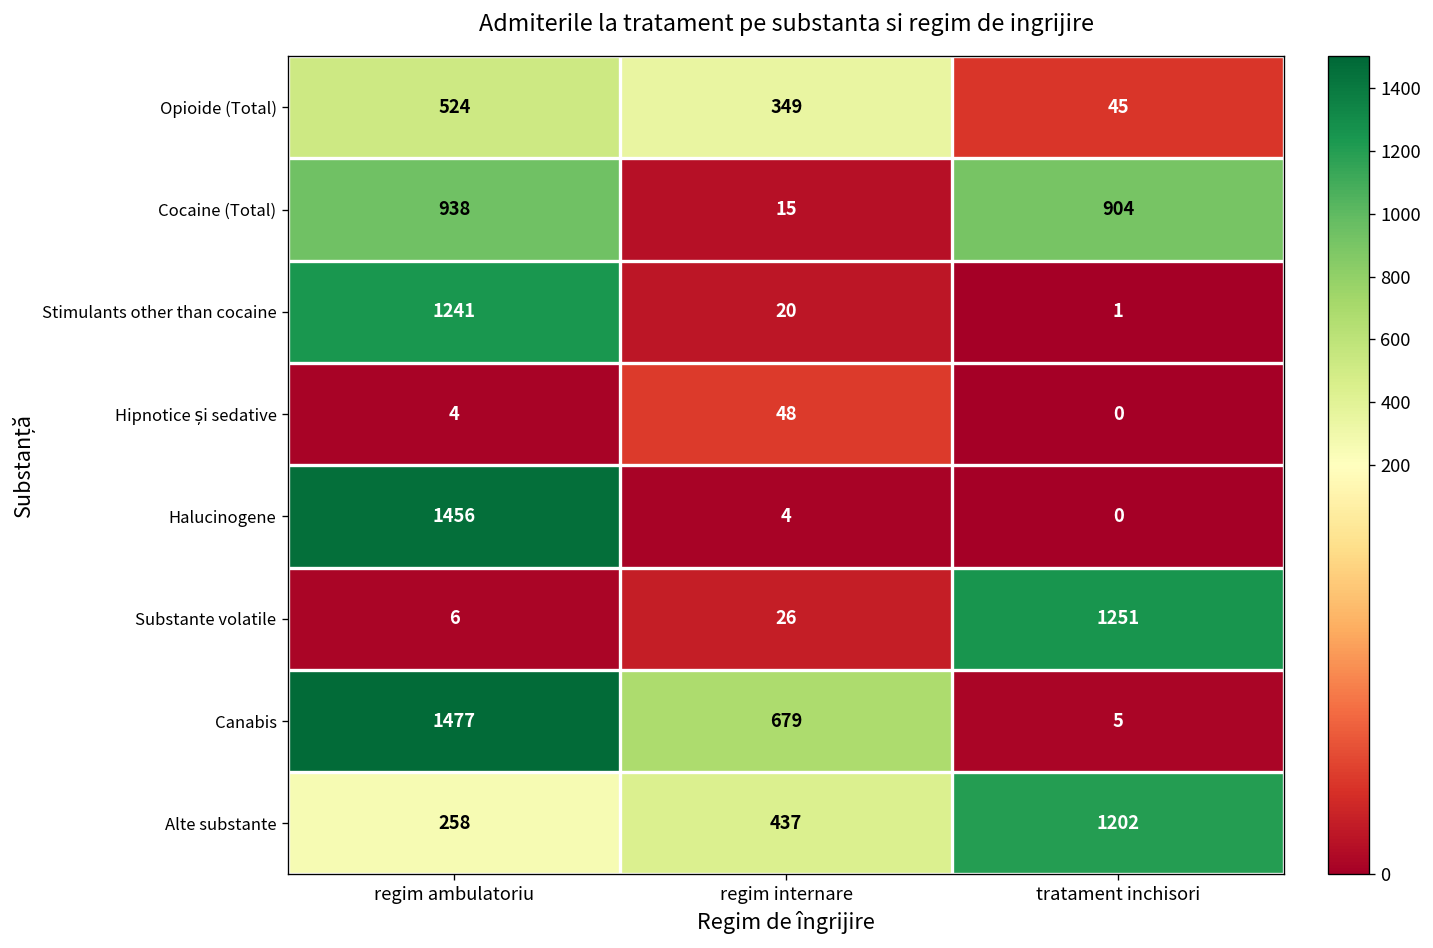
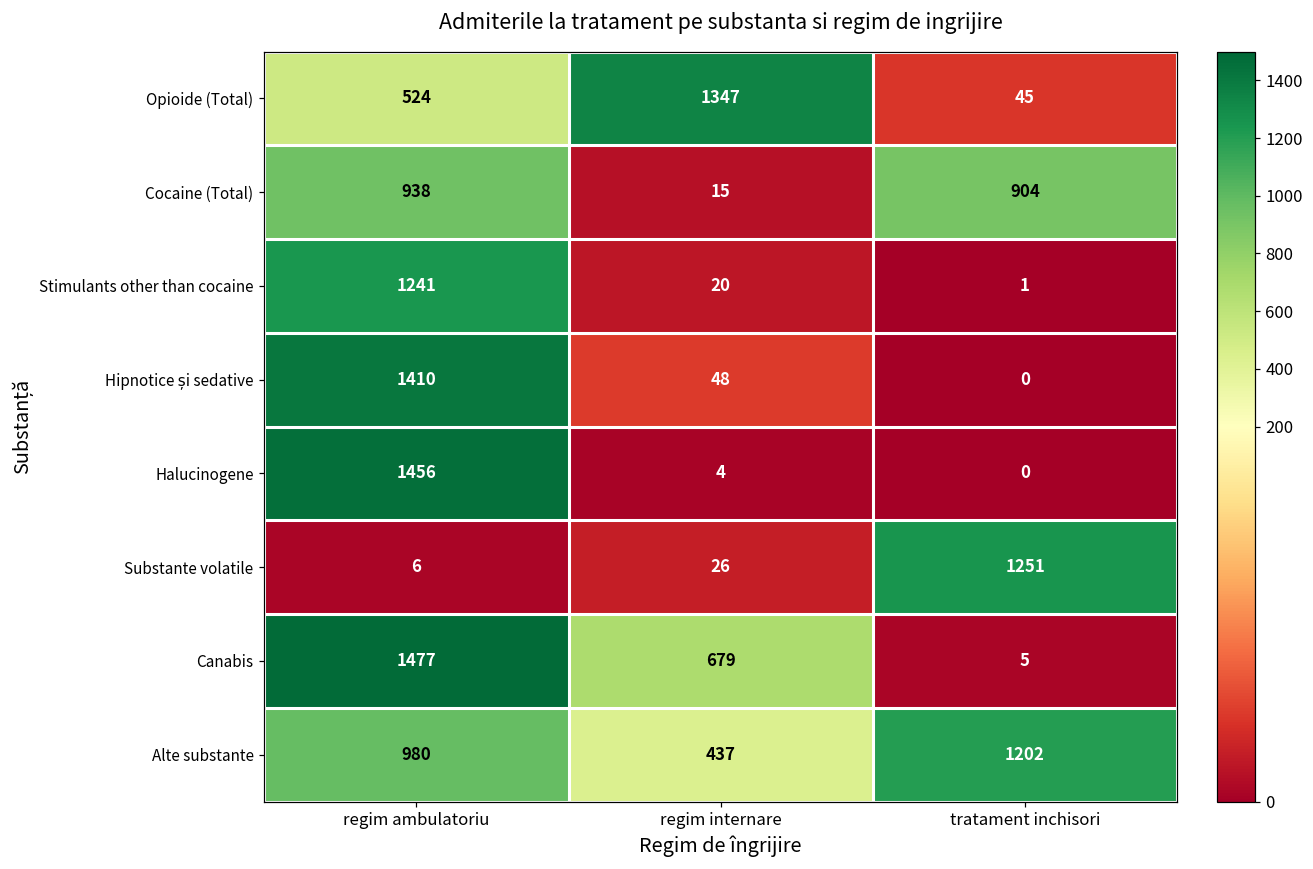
Opioide (Total), regim internare: 349 -> 1347
Hipnotice și sedative, regim ambulatoriu: 4 -> 1410
Alte substante, regim ambulatoriu: 258 -> 980
